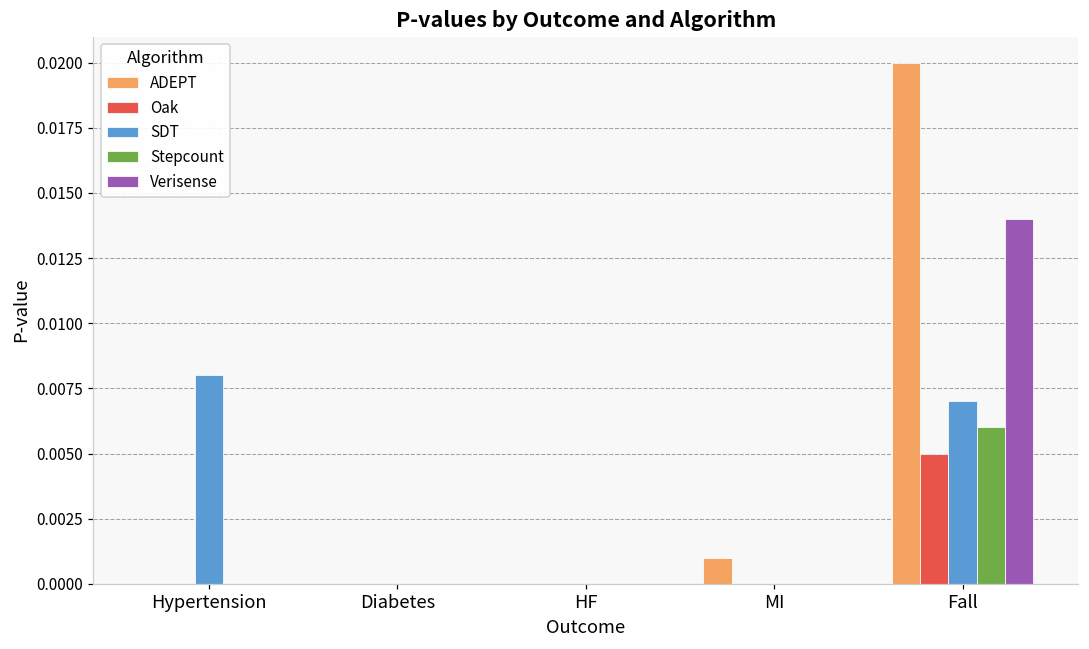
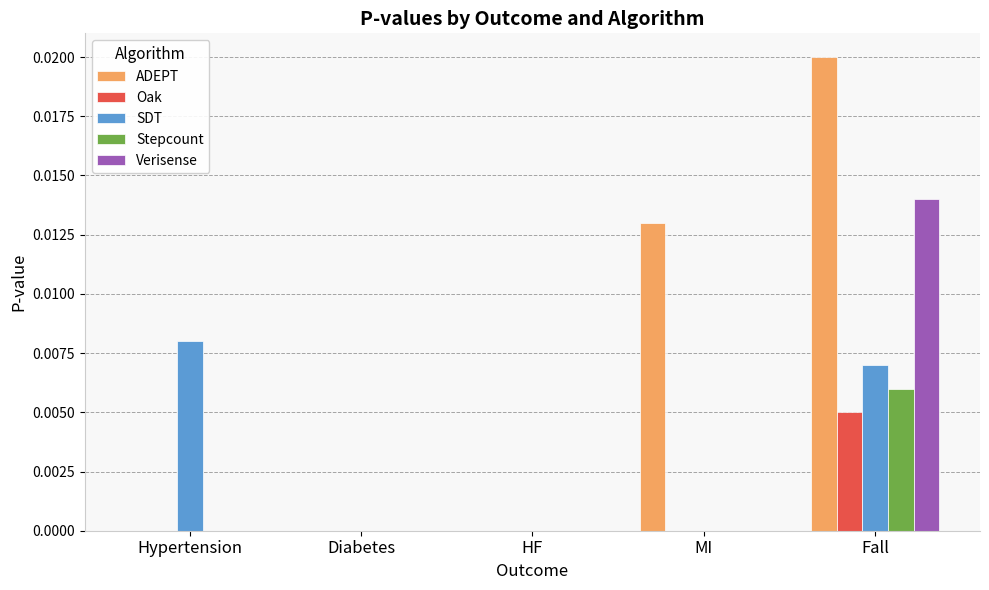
ADEPT, MI: 0.001 -> 0.013
